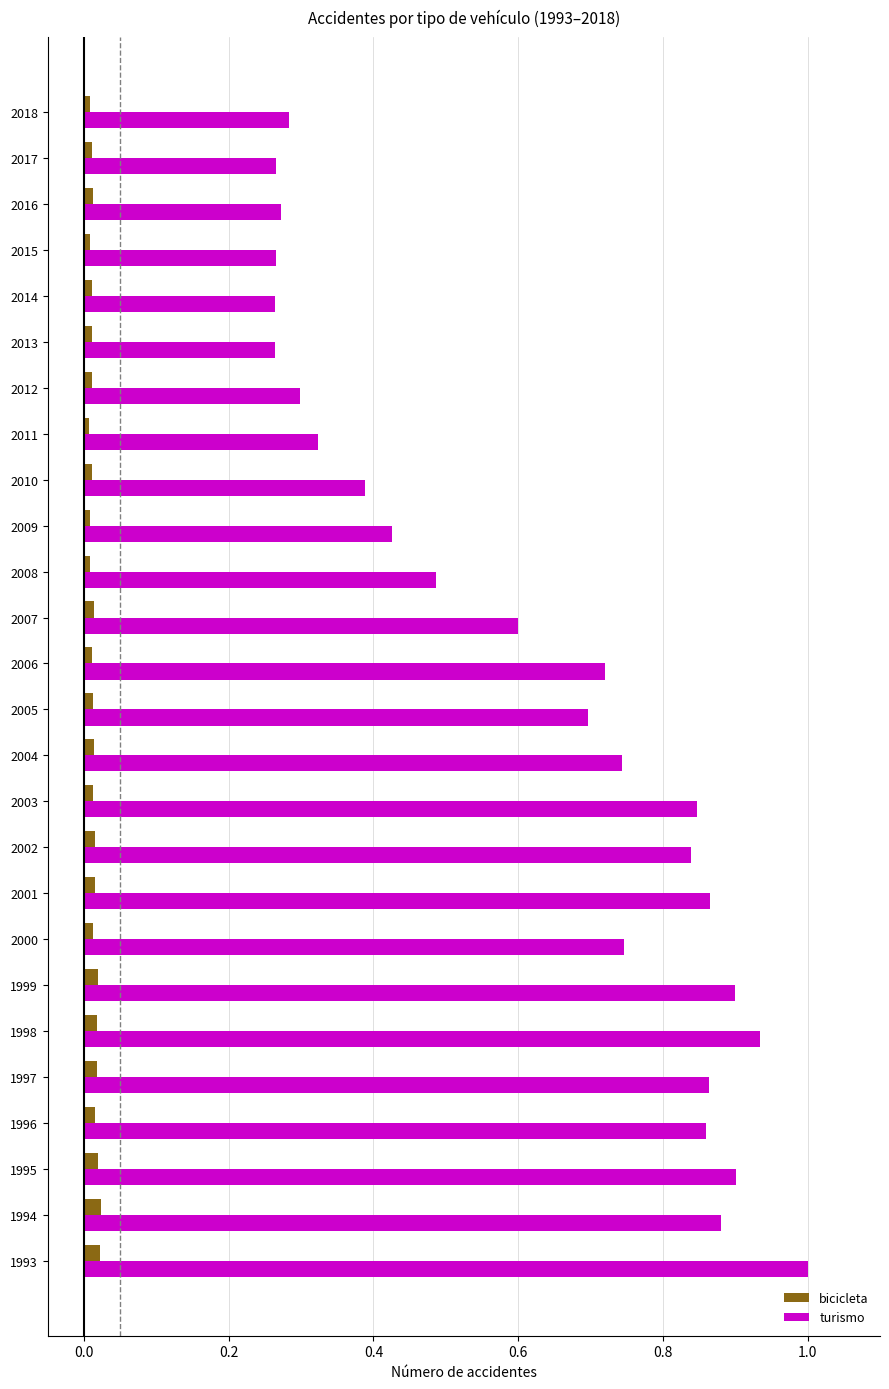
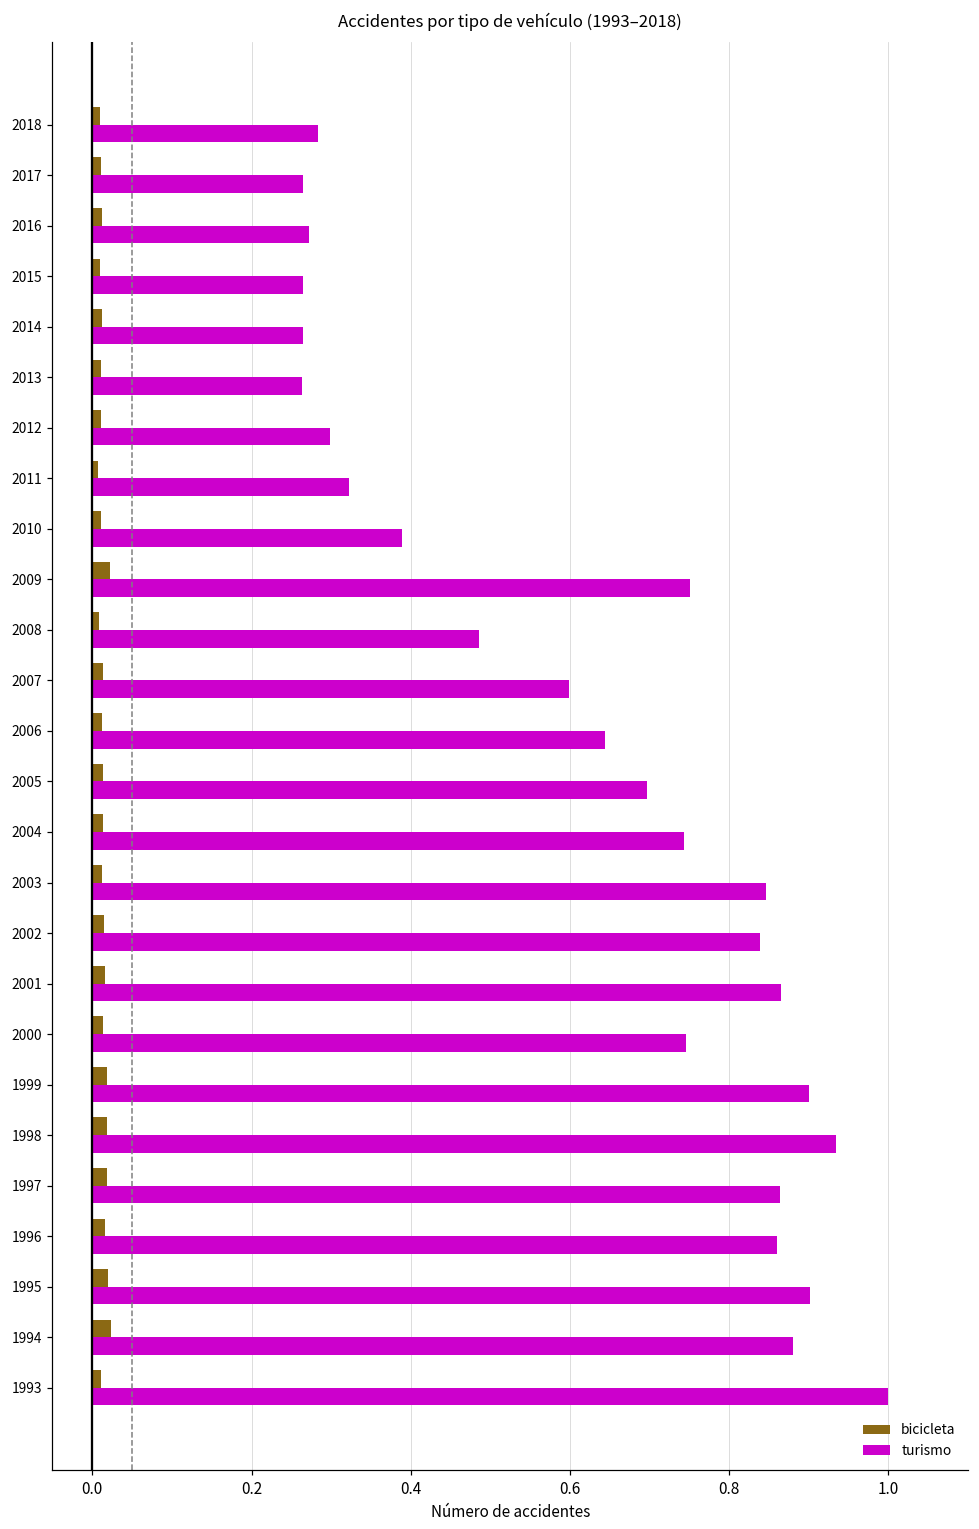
bicicleta, 2009: 0.01 -> 0.02
turismo, 2009: 0.43 -> 0.75
turismo, 2006: 0.72 -> 0.64
bicicleta, 1993: 0.02 -> 0.01
